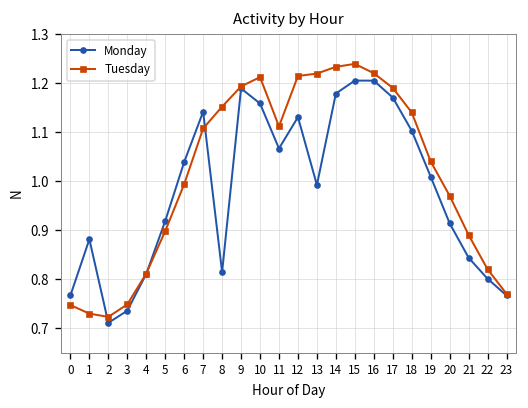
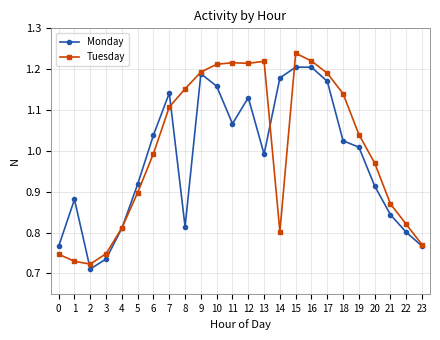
Tuesday, 11: 1.11 -> 1.22
Tuesday, 14: 1.23 -> 0.80
Monday, 18: 1.10 -> 1.02
Tuesday, 21: 0.89 -> 0.87
